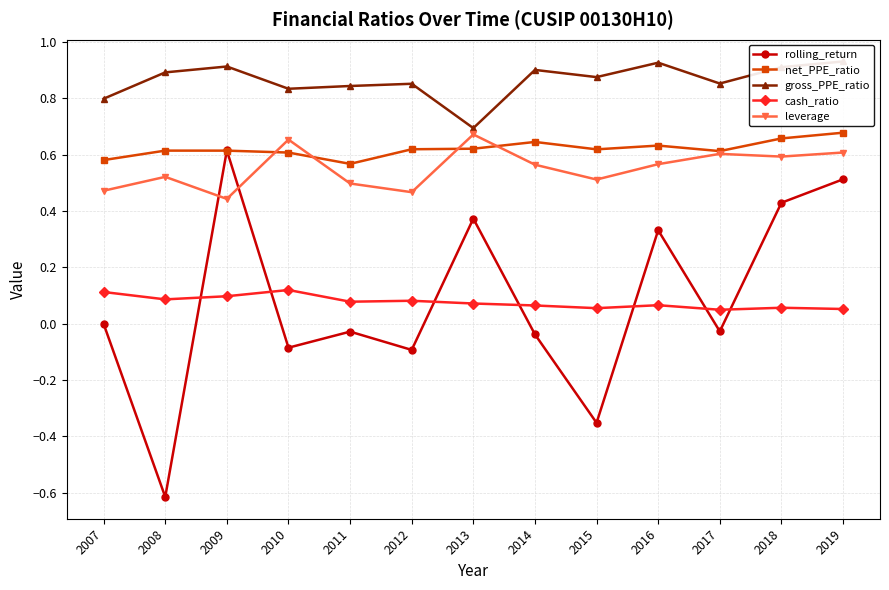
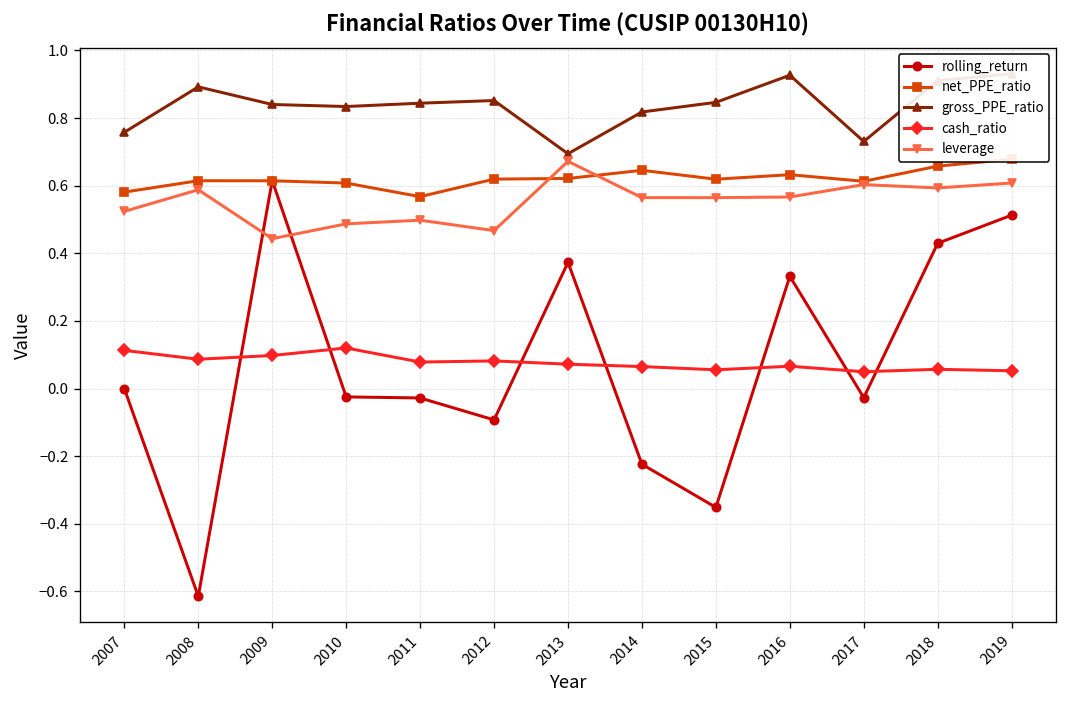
gross_PPE_ratio, 2007: 0.80 -> 0.76
leverage, 2007: 0.47 -> 0.52
leverage, 2008: 0.52 -> 0.59
gross_PPE_ratio, 2009: 0.91 -> 0.84
rolling_return, 2010: -0.08 -> -0.02
leverage, 2010: 0.65 -> 0.49
rolling_return, 2014: -0.04 -> -0.22
gross_PPE_ratio, 2014: 0.90 -> 0.82
gross_PPE_ratio, 2015: 0.88 -> 0.85
leverage, 2015: 0.51 -> 0.56
gross_PPE_ratio, 2017: 0.85 -> 0.73
